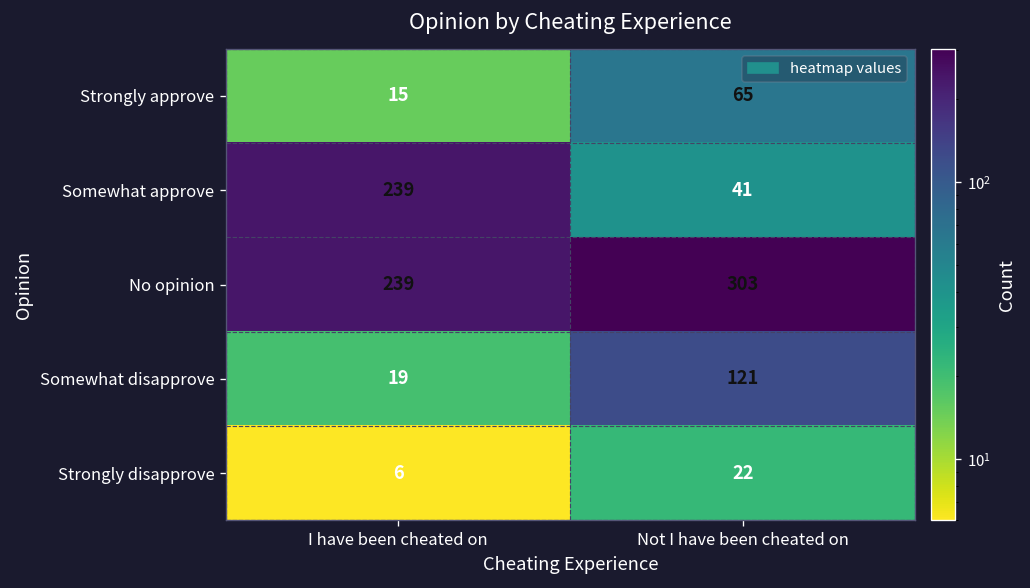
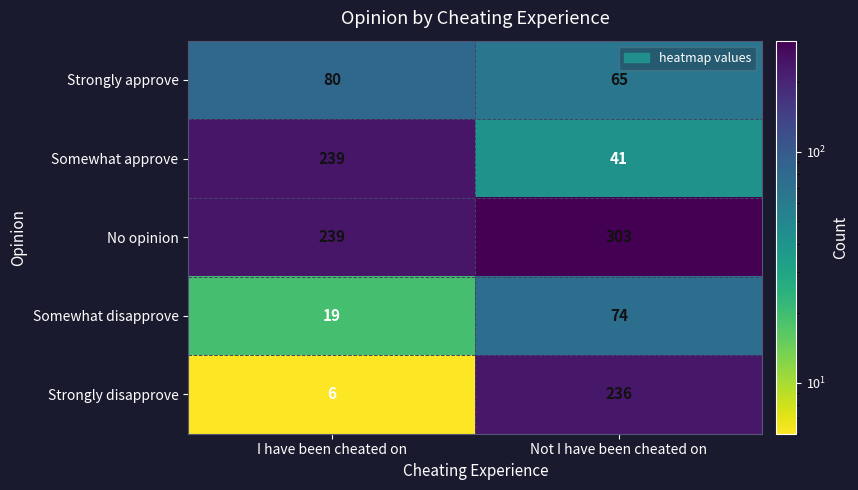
Strongly approve, I have been cheated on: 15 -> 80
Somewhat disapprove, Not I have been cheated on: 121 -> 74
Strongly disapprove, Not I have been cheated on: 22 -> 236
